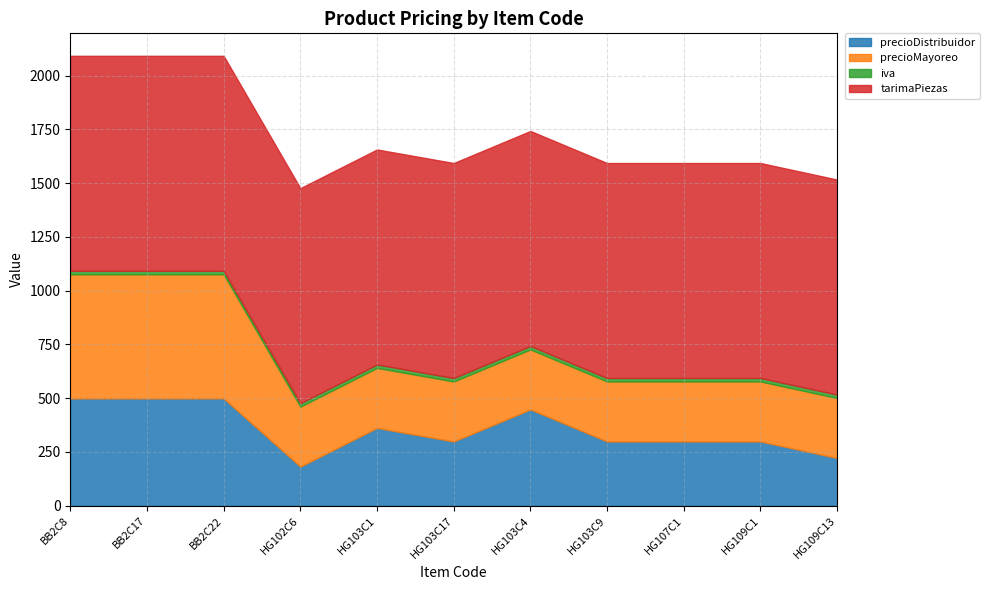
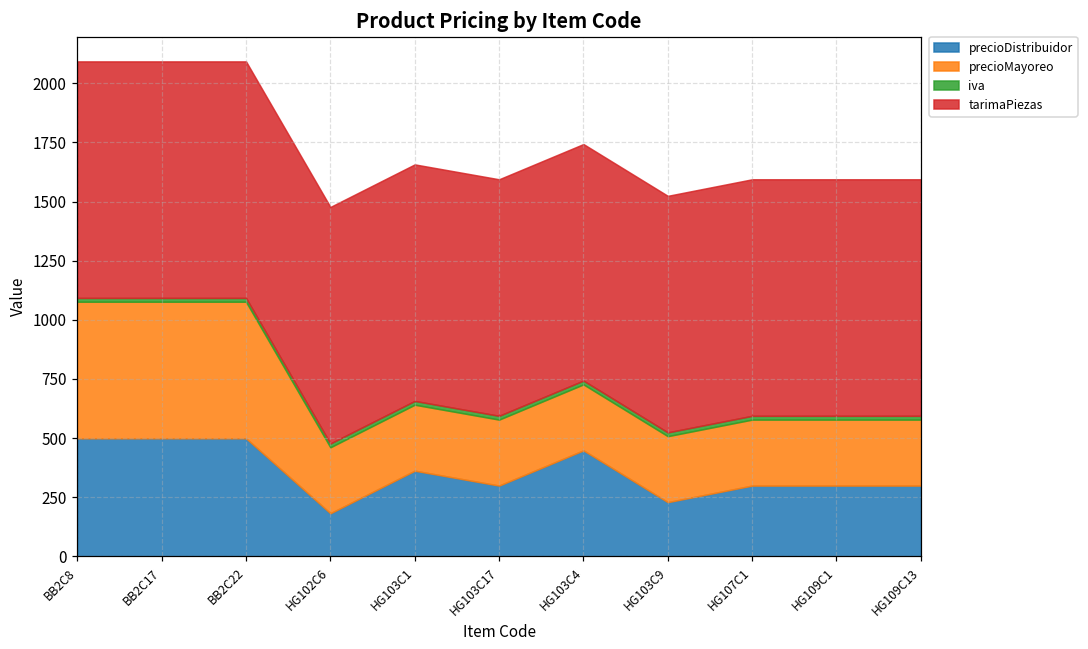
precioDistribuidor, HG103C9: 300 -> 230
precioDistribuidor, HG109C13: 220 -> 300
